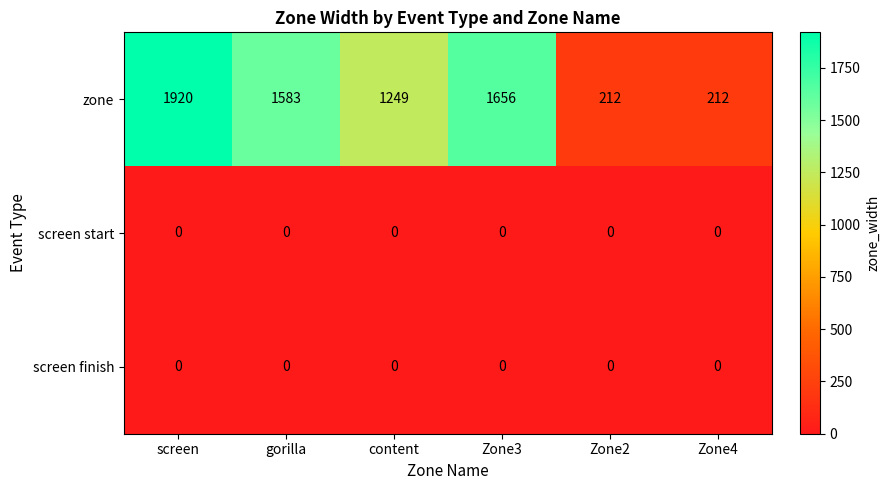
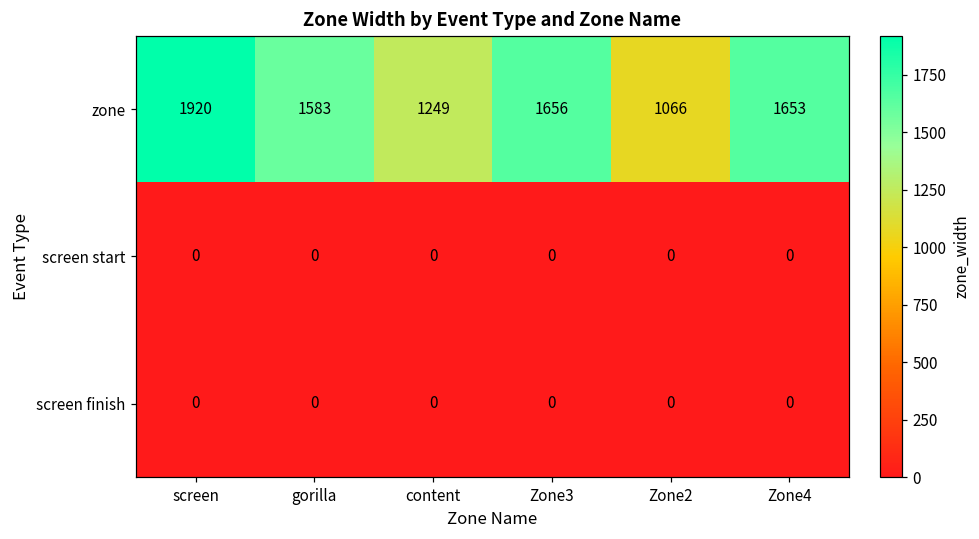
zone, Zone2: 212 -> 1066
zone, Zone4: 212 -> 1653
